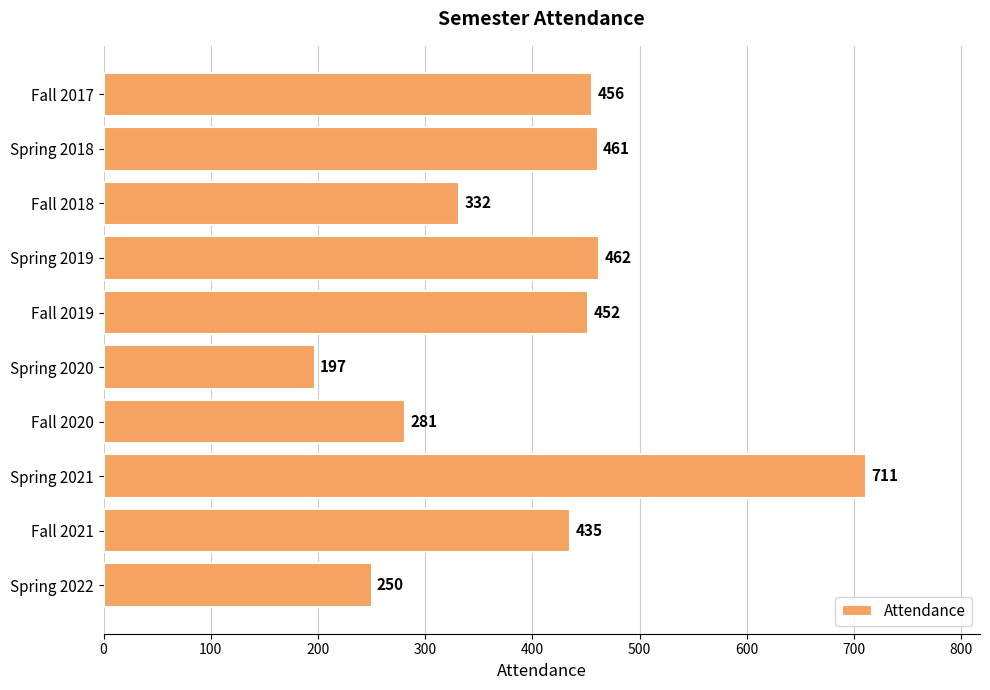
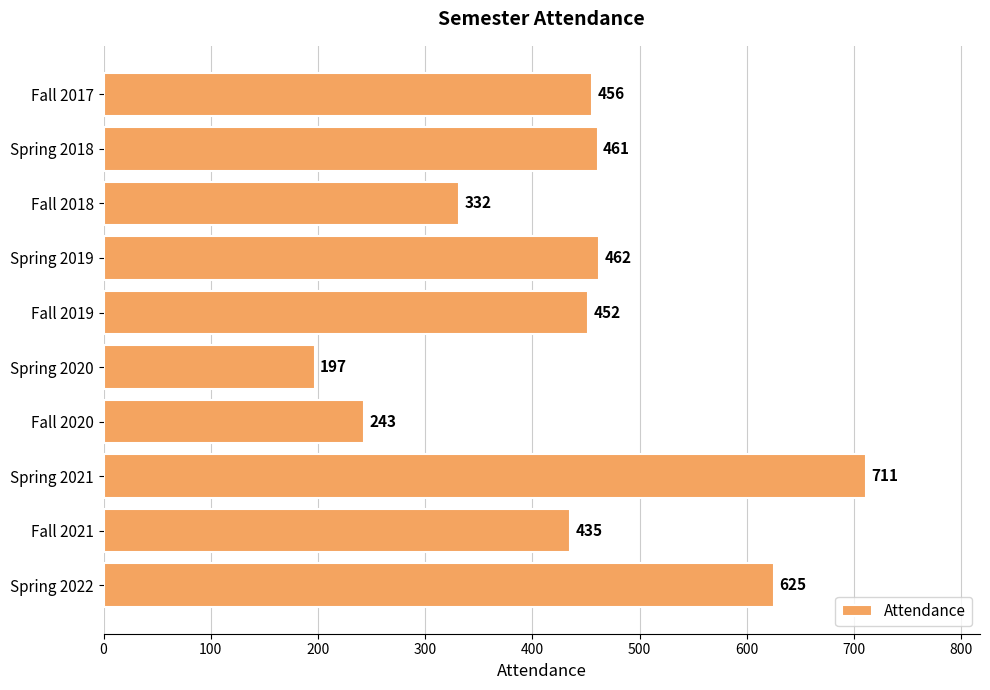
Fall 2020: 281 -> 243
Spring 2022: 250 -> 625
